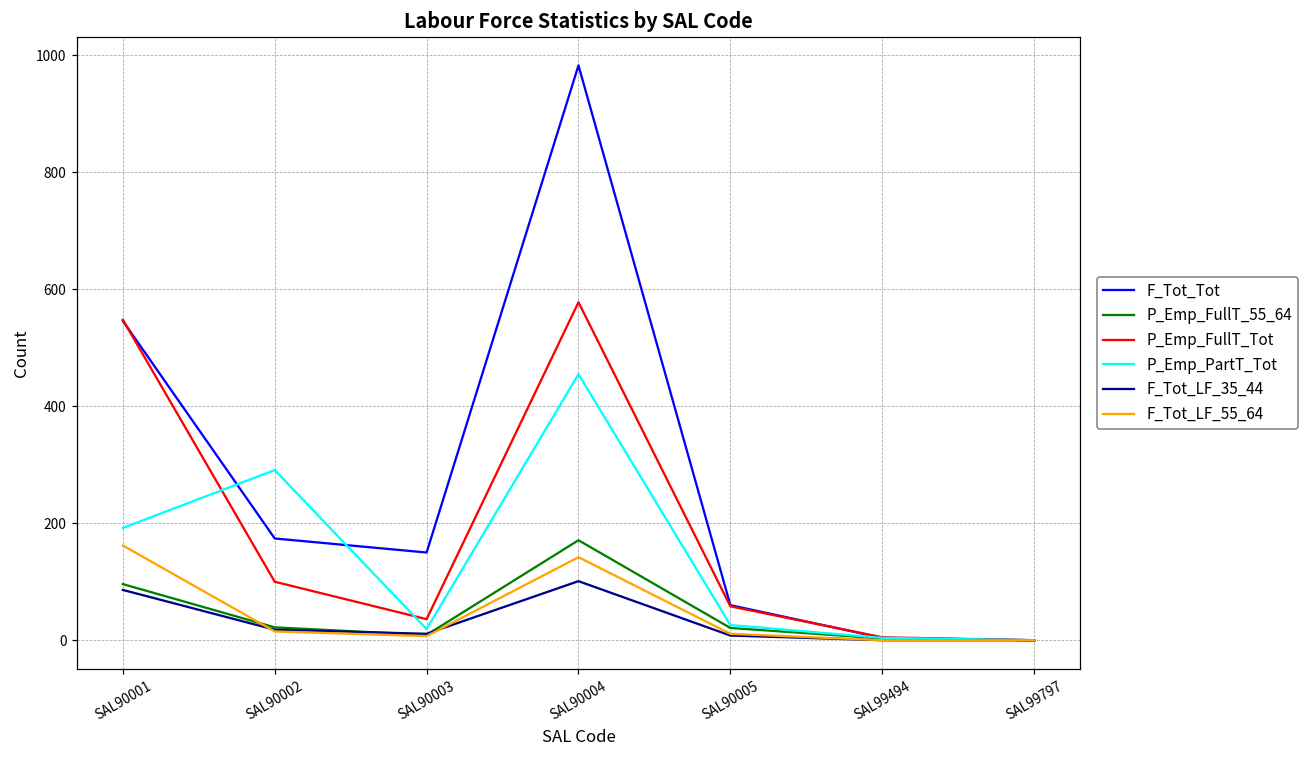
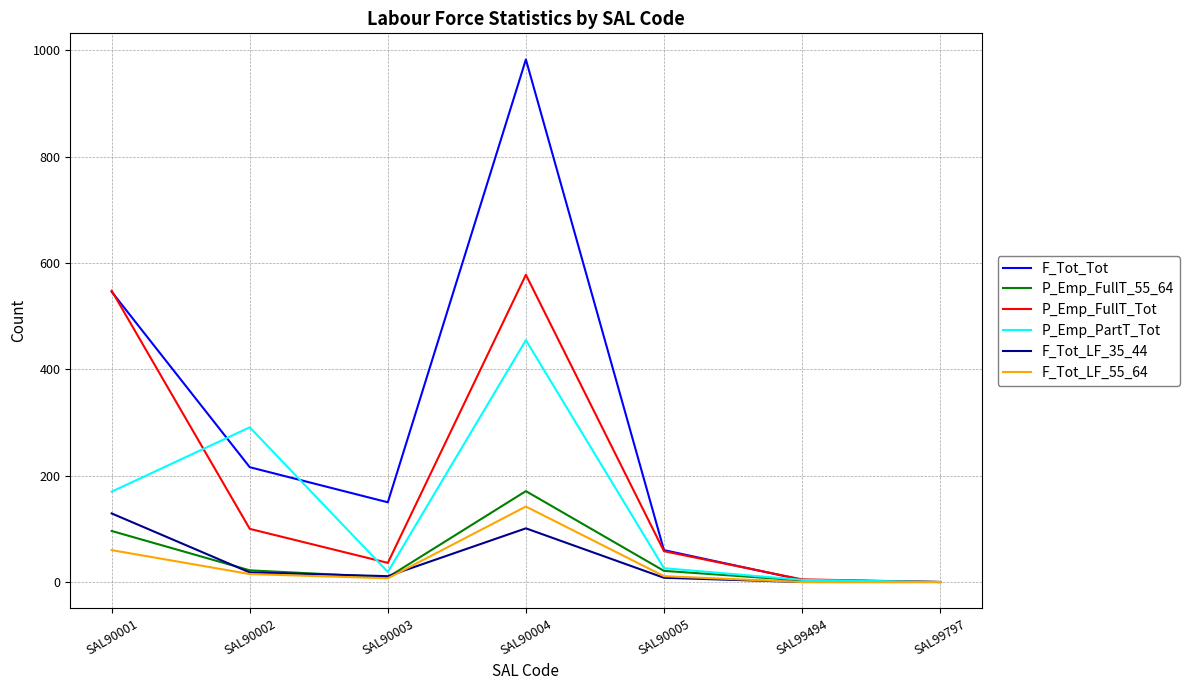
P_Emp_PartT_Tot, SAL90001: 190 -> 170
F_Tot_LF_35_44, SAL90001: 90 -> 130
F_Tot_LF_55_64, SAL90001: 160 -> 60
F_Tot_Tot, SAL90002: 170 -> 220
